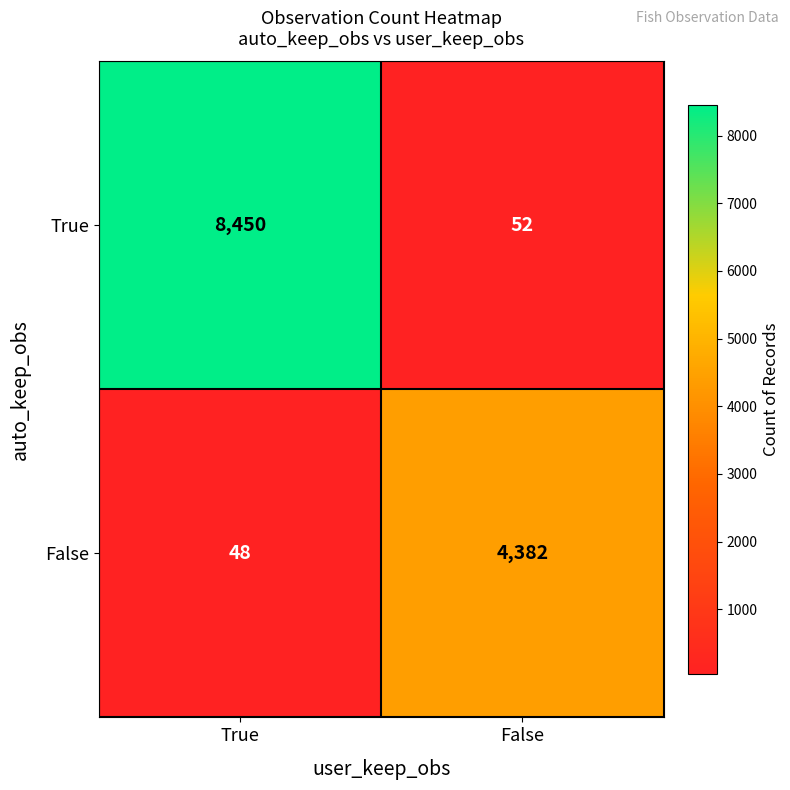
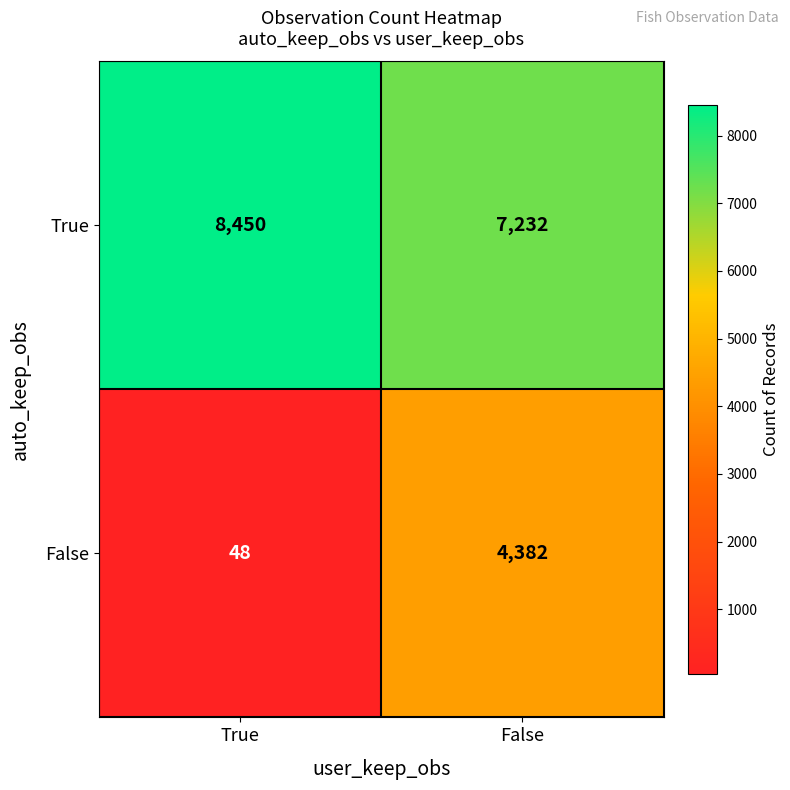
True, False: 52 -> 7,232
